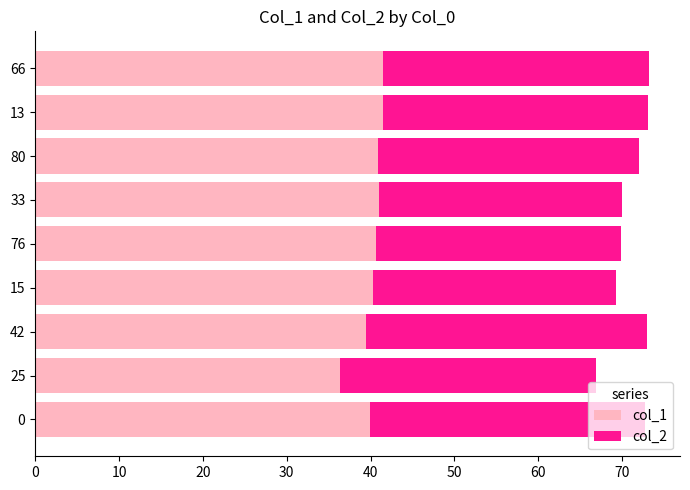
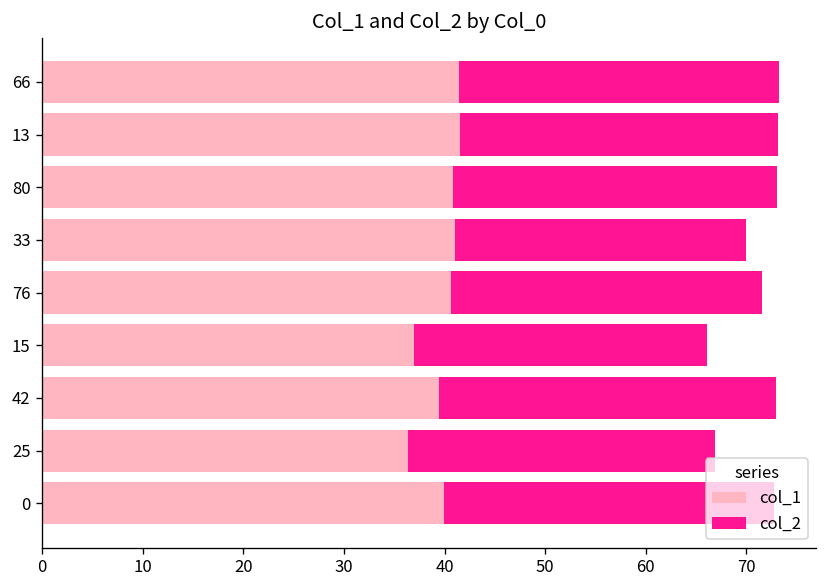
col_2, 80: 31 -> 32
col_2, 76: 29 -> 31
col_1, 15: 40 -> 37
